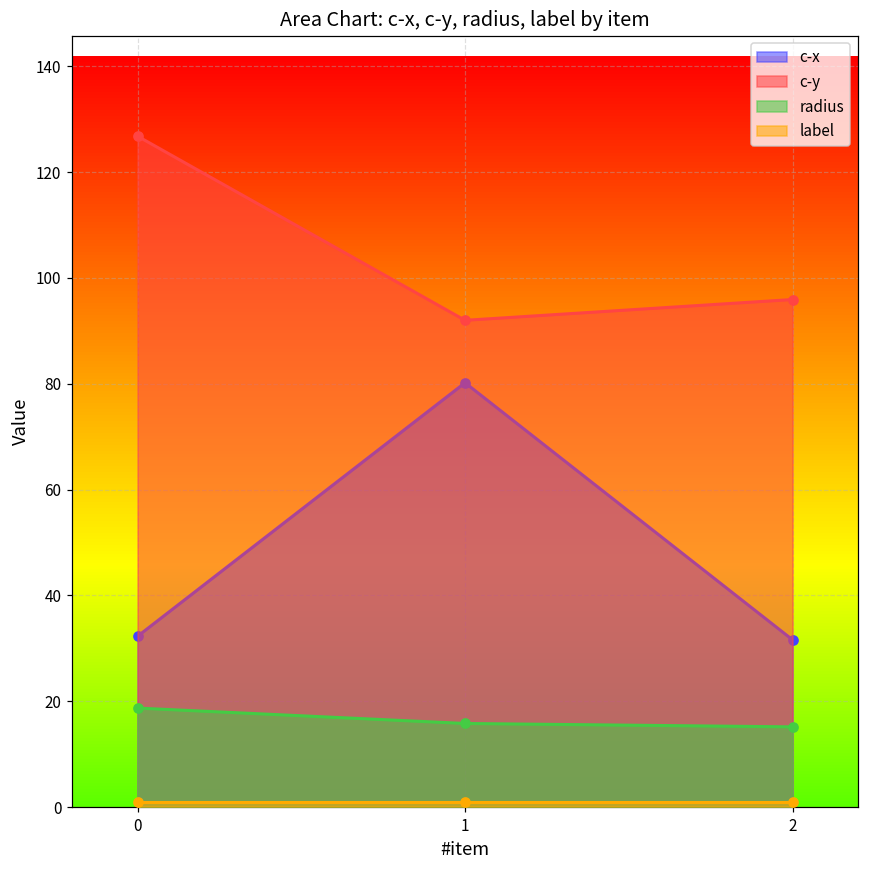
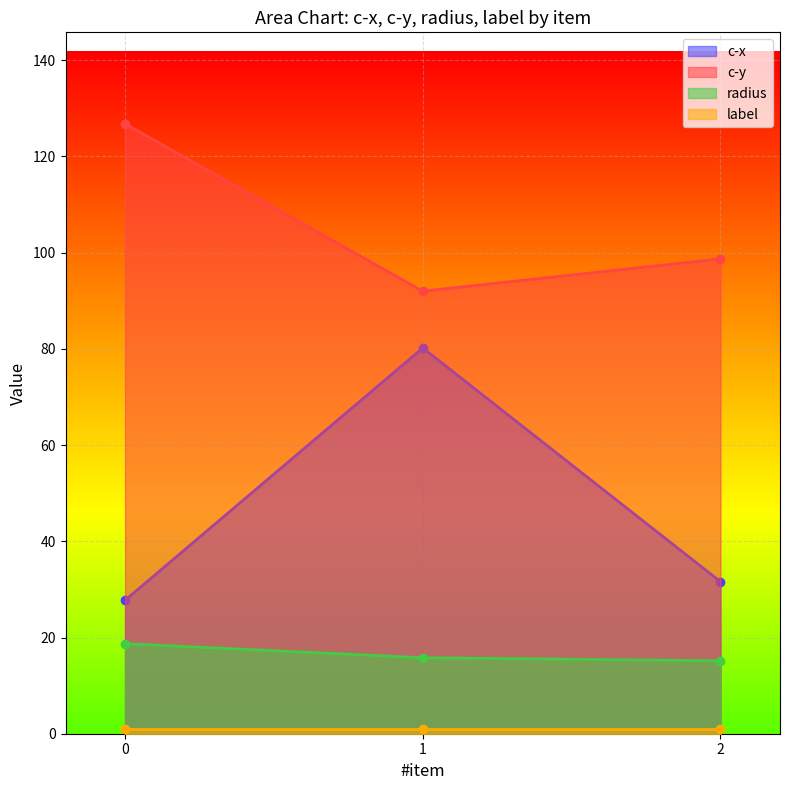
c-x, 0: 32 -> 28
c-y, 2: 96 -> 99
